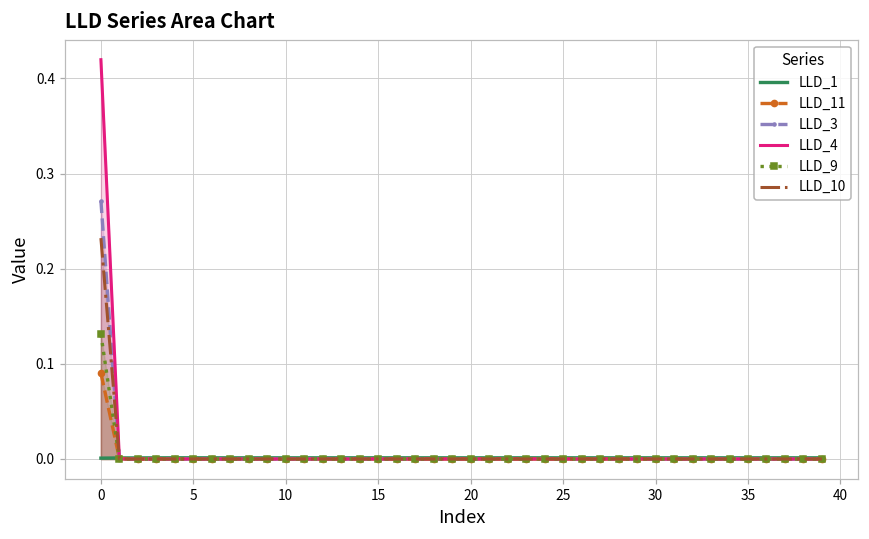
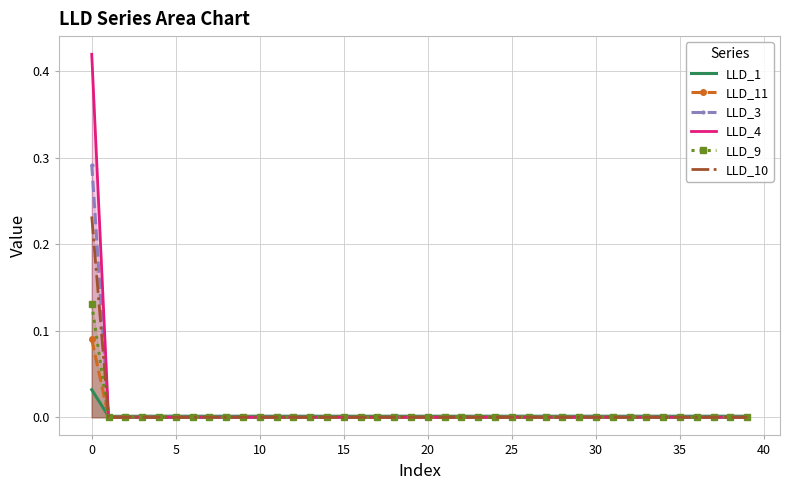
LLD_1, 0: 0.00 -> 0.03
LLD_3, 0: 0.27 -> 0.29
